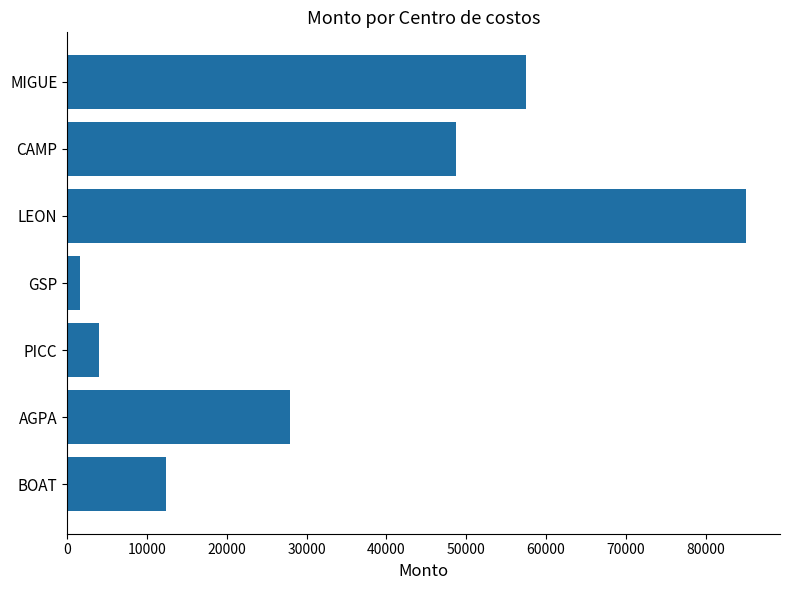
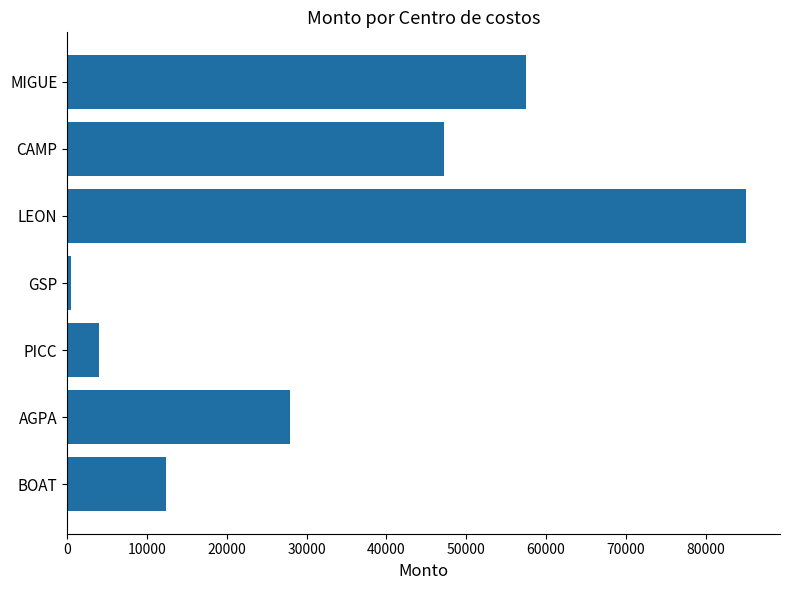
CAMP: 49000 -> 47000
GSP: 2000 -> 1000
